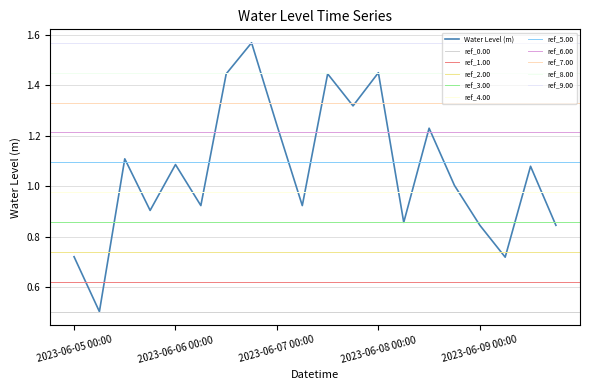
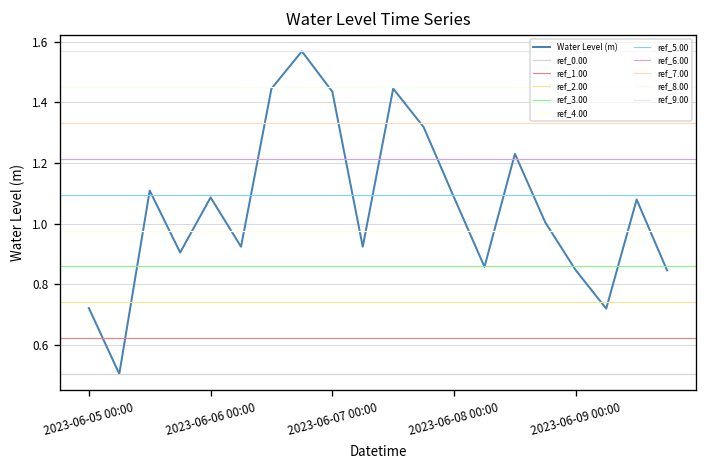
2023-06-07 00:00: 1.24 -> 1.44
2023-06-08 00:00: 1.45 -> 1.09
